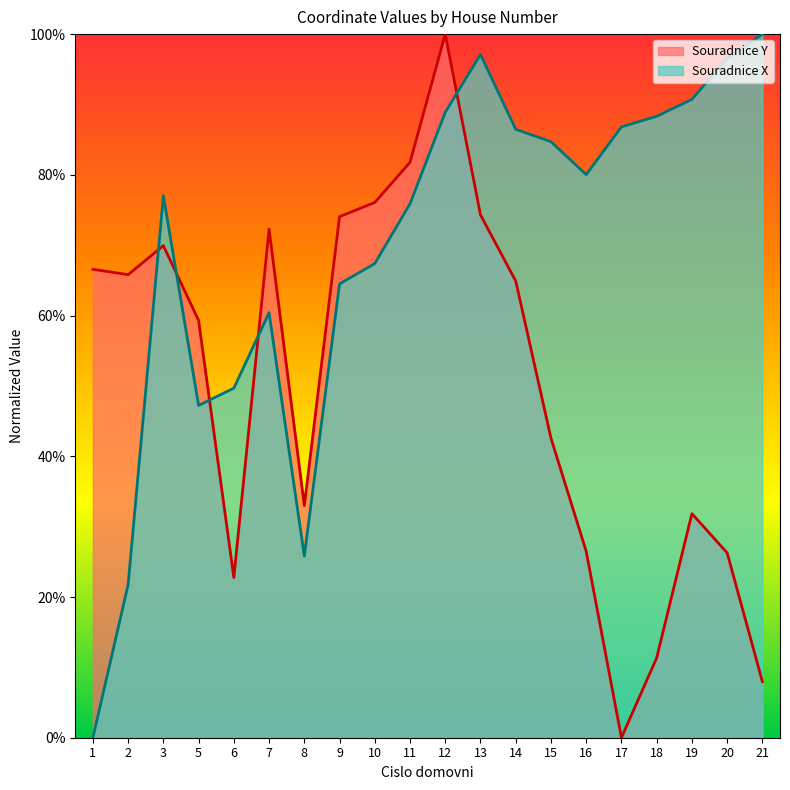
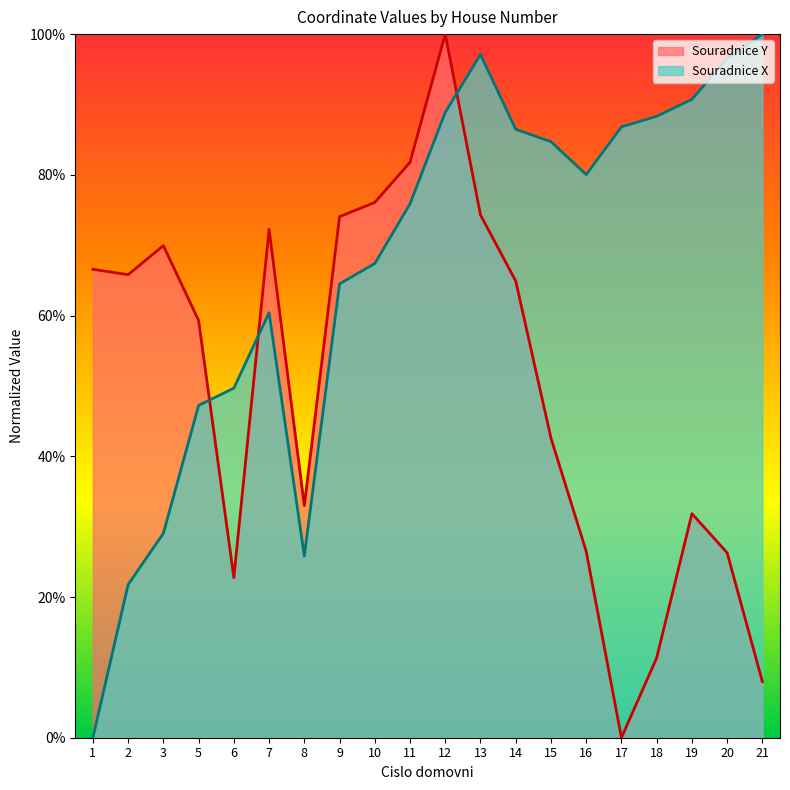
Souradnice X, 3: 77% -> 29%
